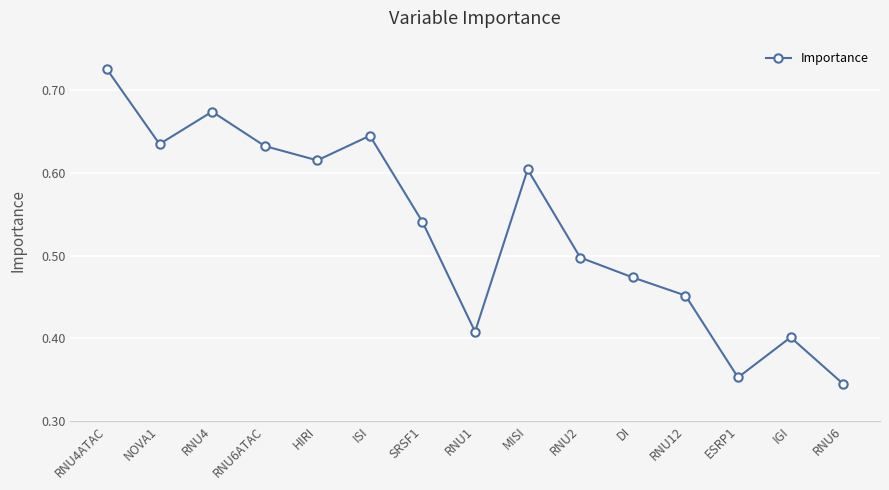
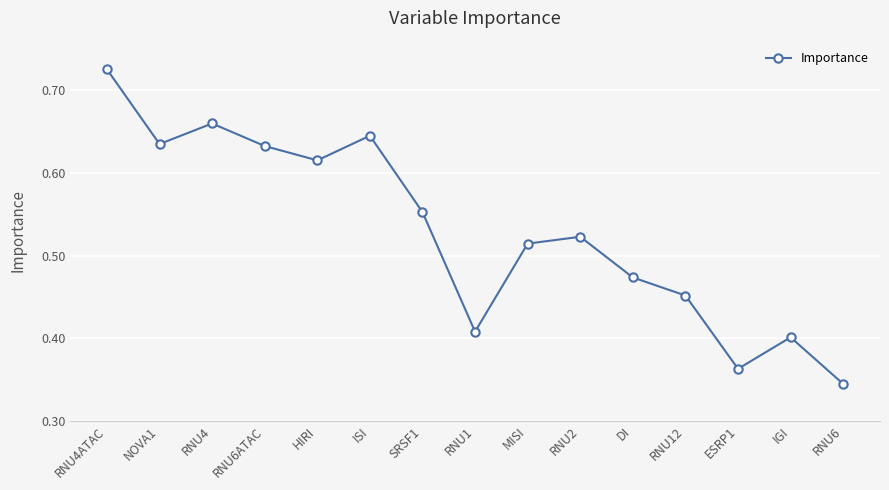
RNU4: 0.67 -> 0.66
SRSF1: 0.54 -> 0.55
MISI: 0.60 -> 0.51
RNU2: 0.50 -> 0.52
ESRP1: 0.35 -> 0.36
